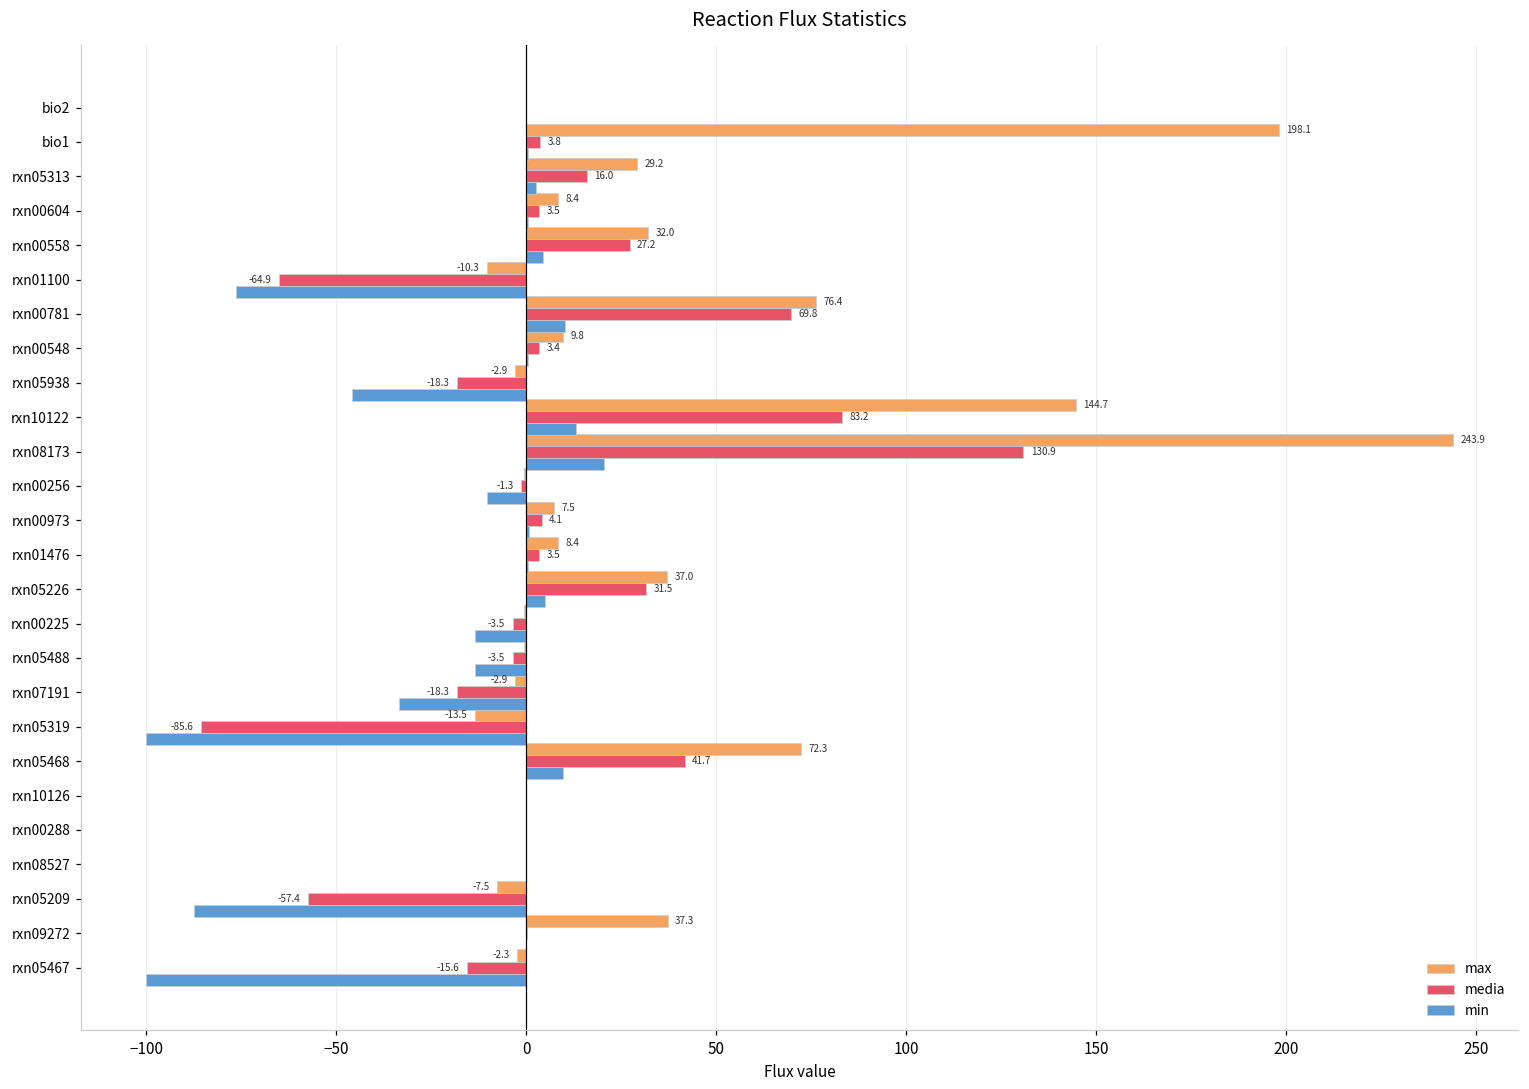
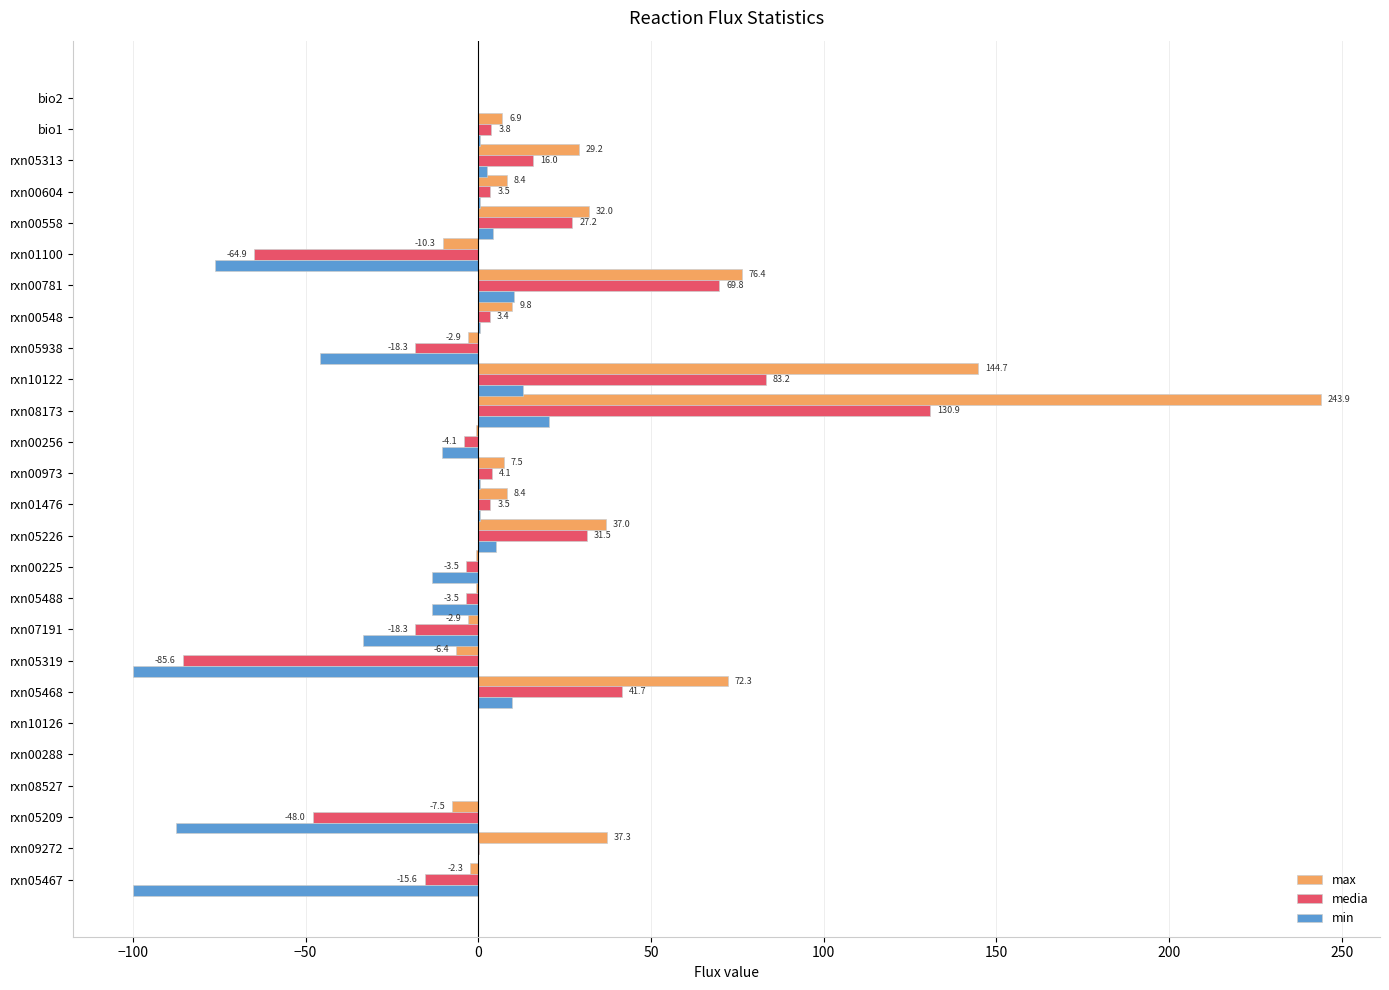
max, bio1: 198.1 -> 6.9
media, rxn00256: -1.3 -> -4.1
max, rxn05319: -13.5 -> -6.4
media, rxn05209: -57.4 -> -48.0
